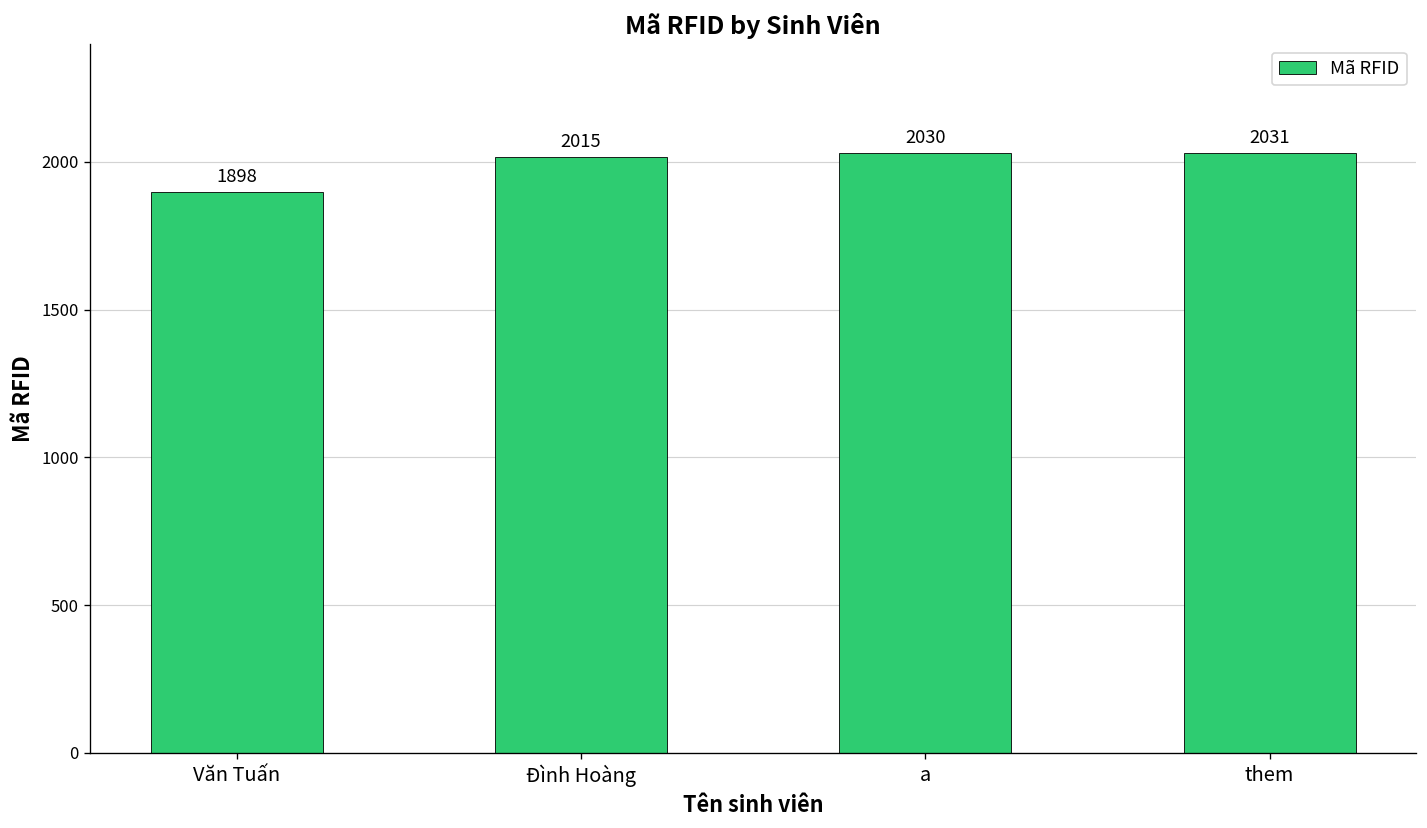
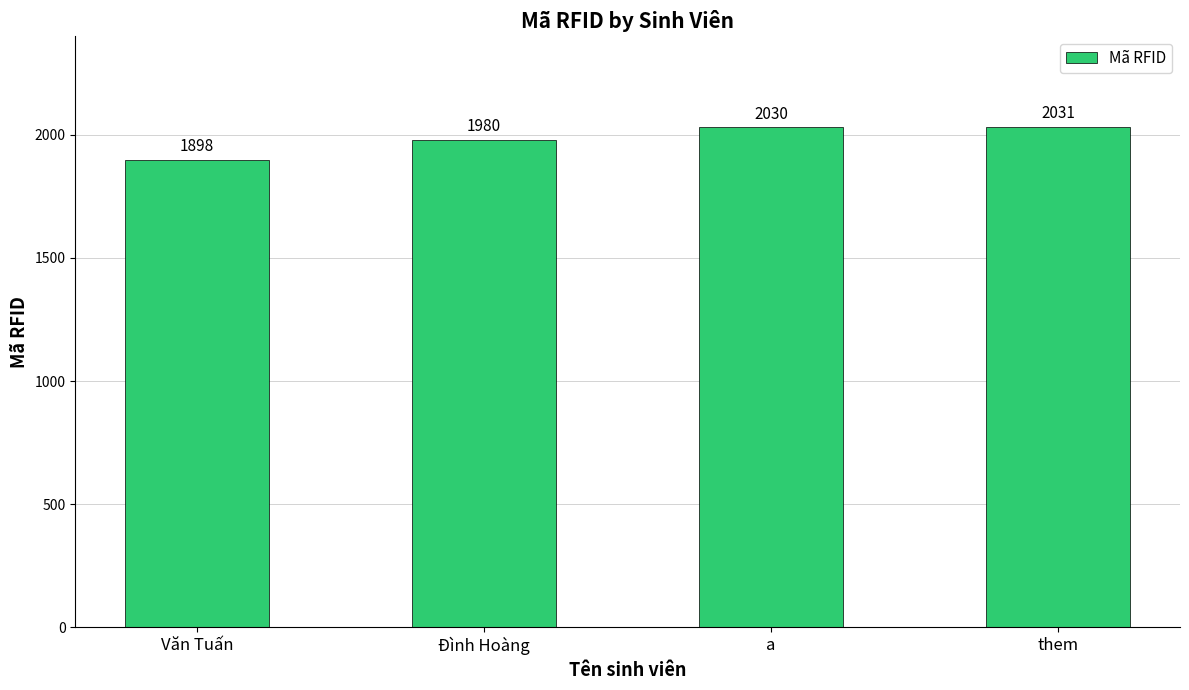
Ðình Hoàng: 2015 -> 1980
